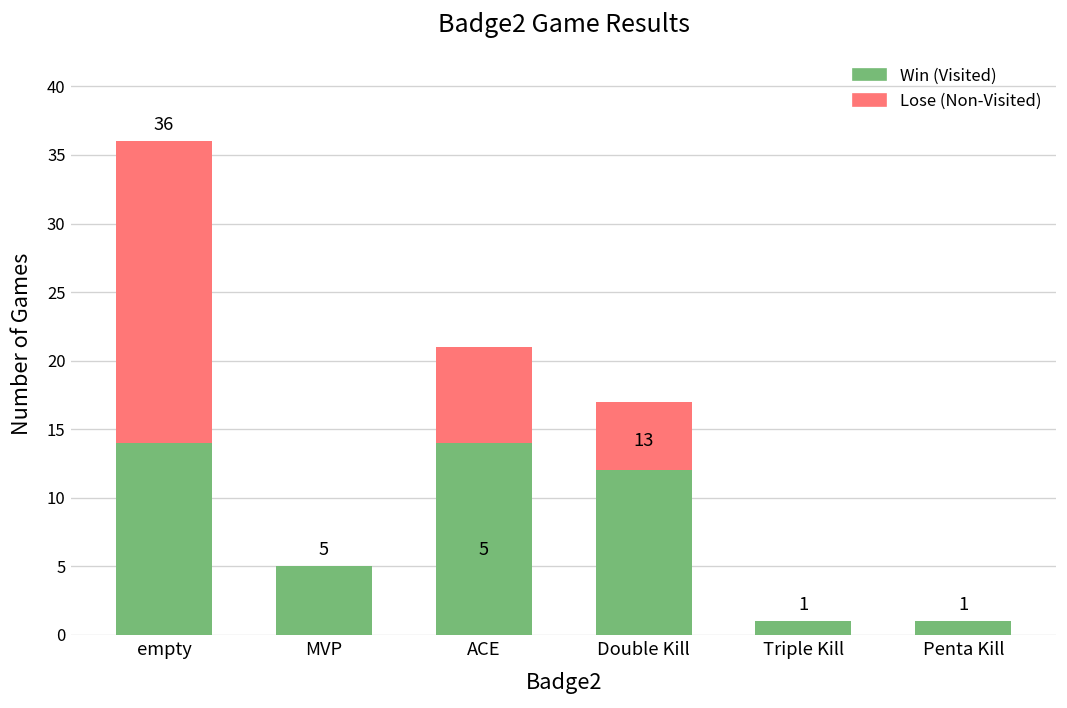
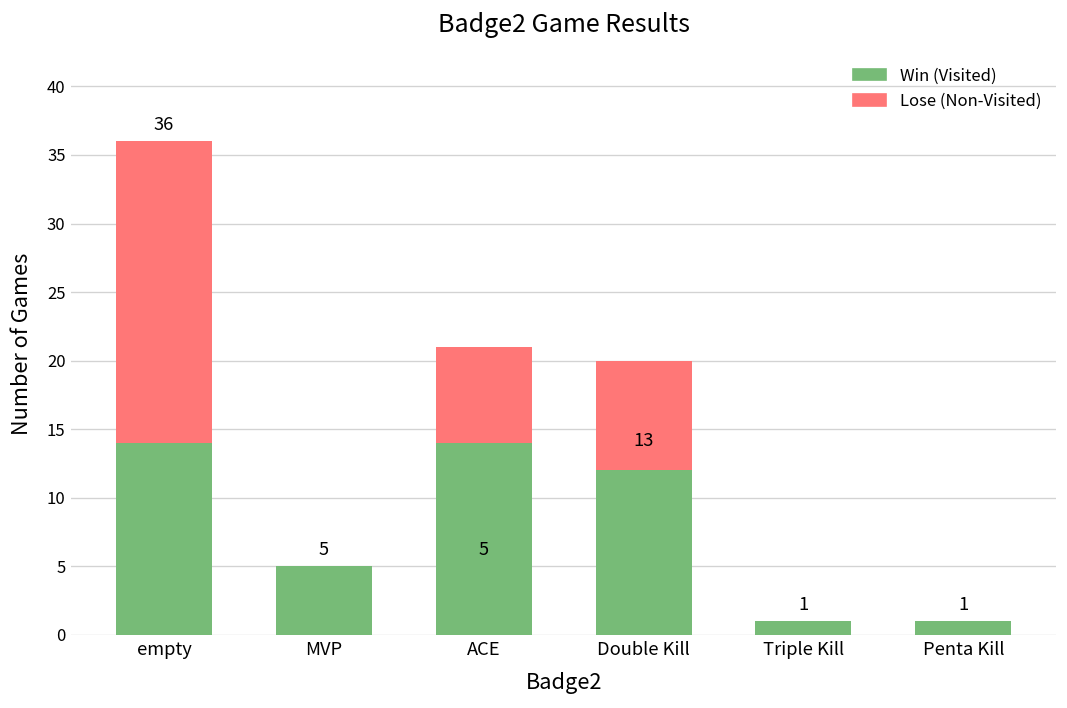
Lose (Non-Visited), Double Kill: 5 -> 8
